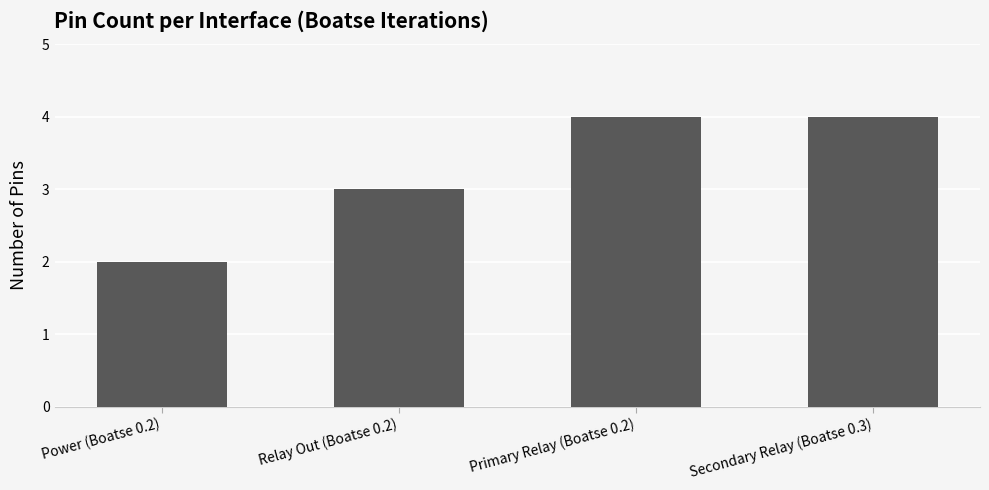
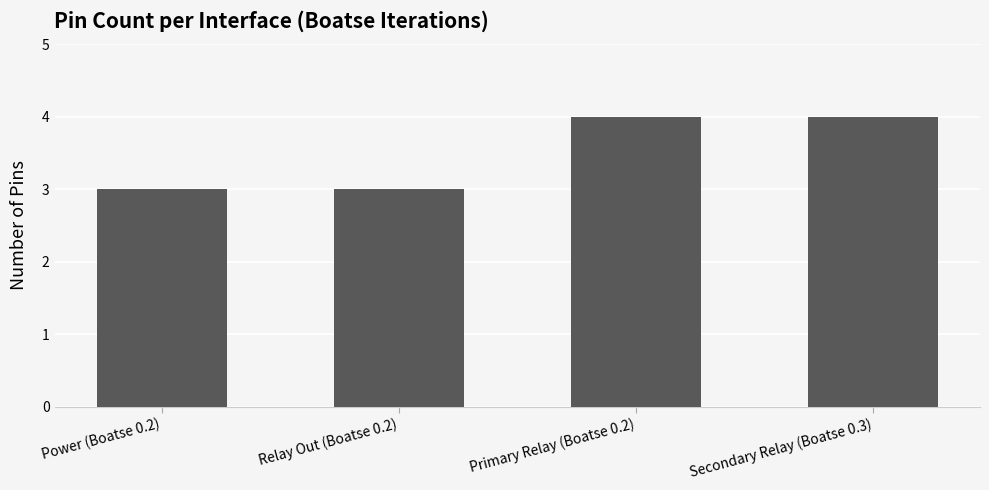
Power (Boatse 0.2): 2 -> 3
